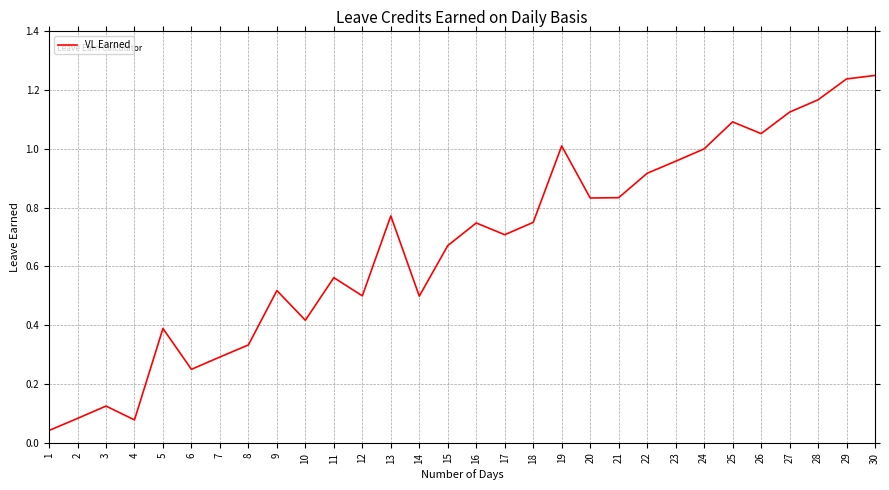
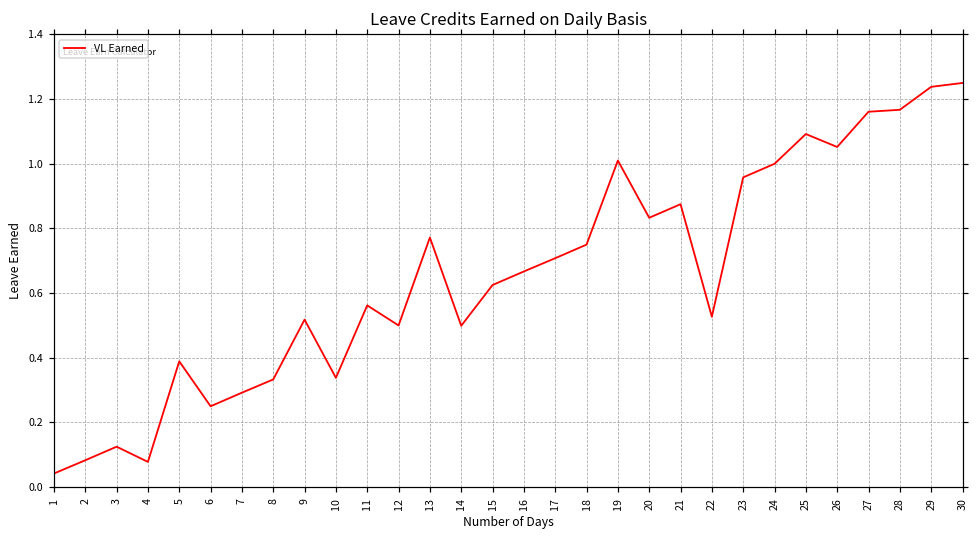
10: 0.42 -> 0.34
15: 0.67 -> 0.63
16: 0.75 -> 0.67
21: 0.83 -> 0.88
22: 0.92 -> 0.53
27: 1.13 -> 1.16
